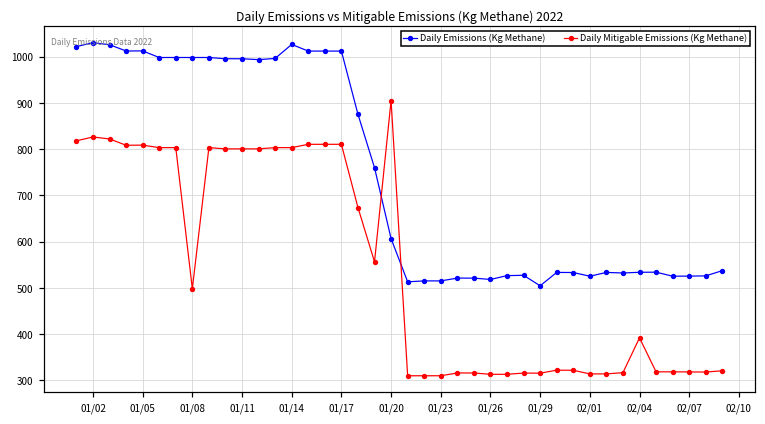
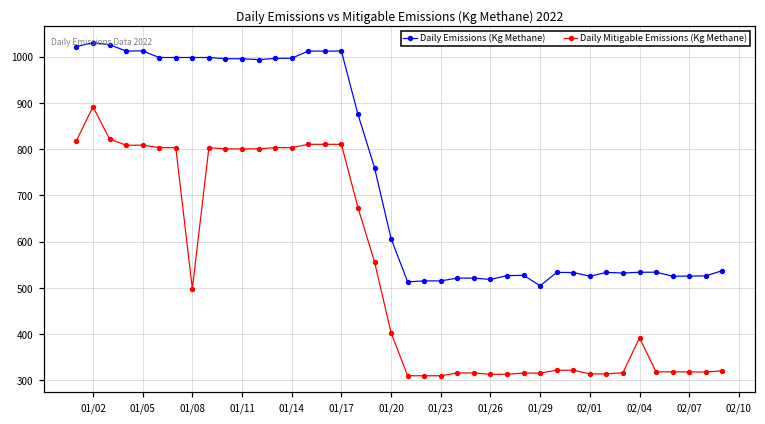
Daily Mitigable Emissions (Kg Methane), 01/02: 830 -> 890
Daily Emissions (Kg Methane), 01/14: 1030 -> 1000
Daily Mitigable Emissions (Kg Methane), 01/20: 910 -> 400
